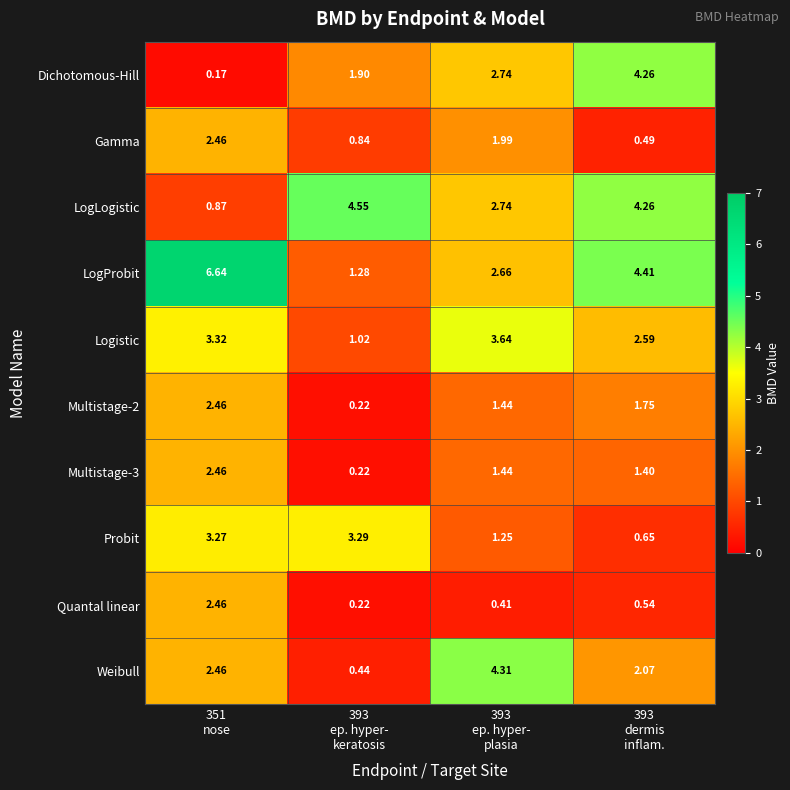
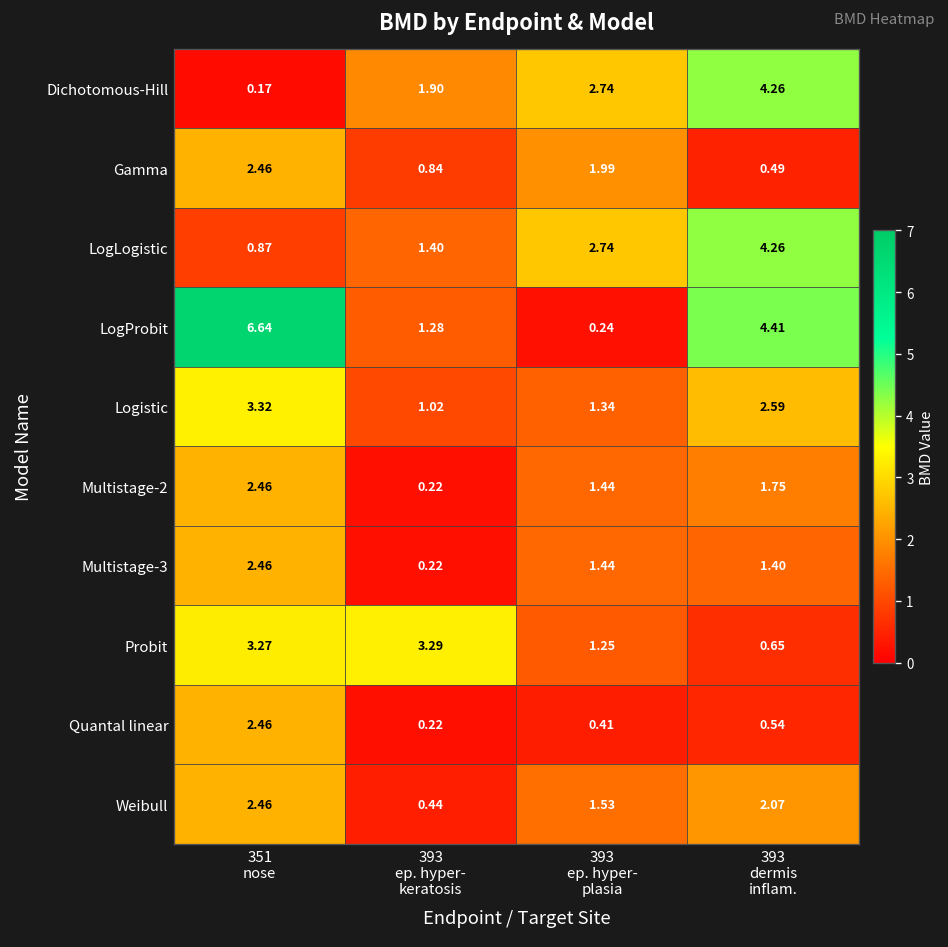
LogLogistic, 393 ep. hyper- keratosis: 4.55 -> 1.40
LogProbit, 393 ep. hyper- plasia: 2.66 -> 0.24
Logistic, 393 ep. hyper- plasia: 3.64 -> 1.34
Weibull, 393 ep. hyper- plasia: 4.31 -> 1.53
